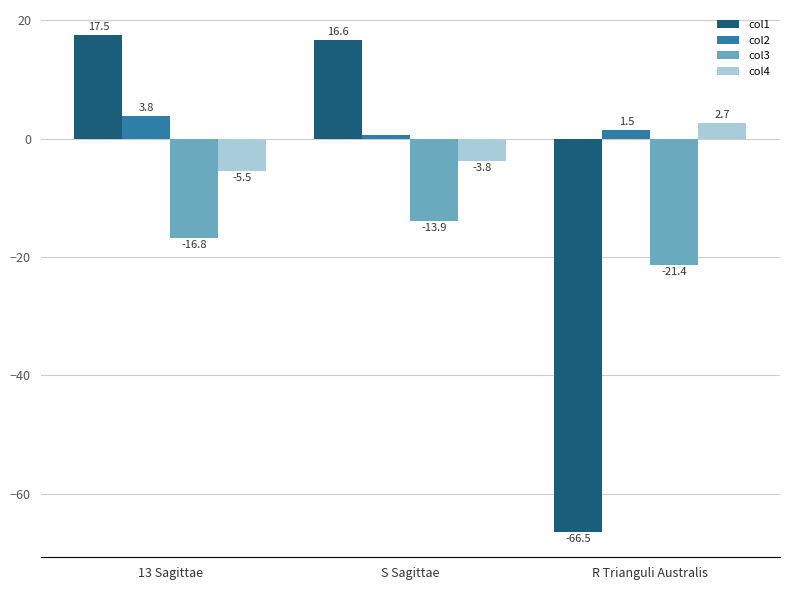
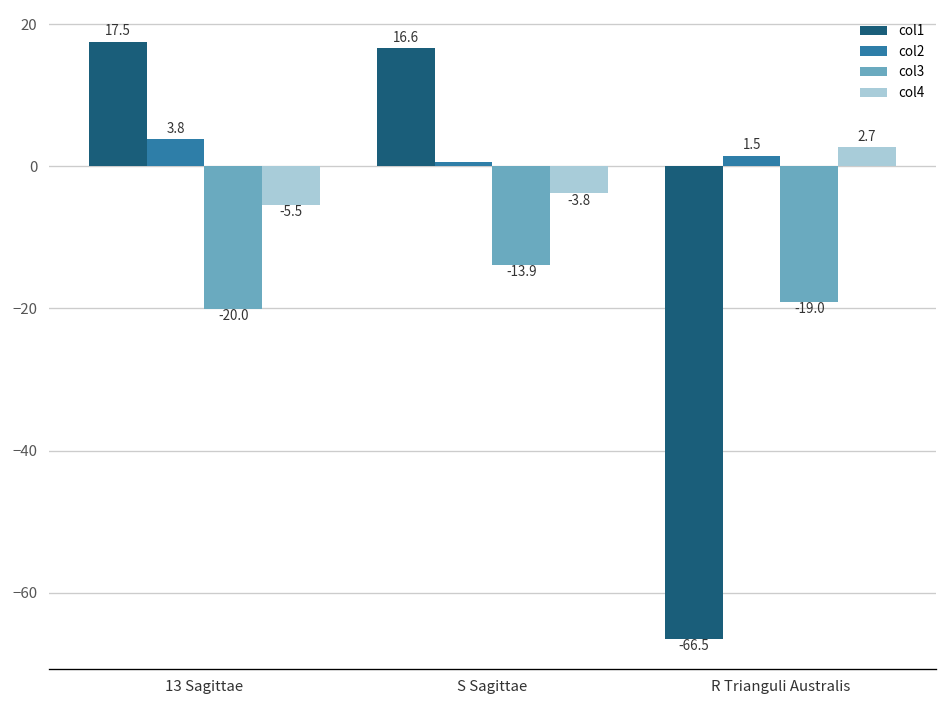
col3, 13 Sagittae: -16.8 -> -20.0
col3, R Trianguli Australis: -21.4 -> -19.0
